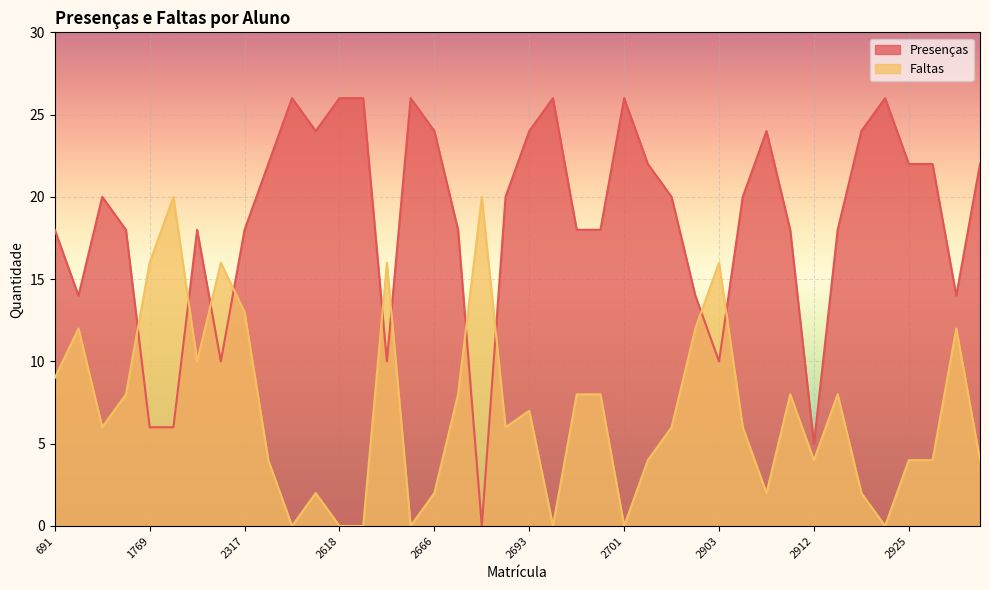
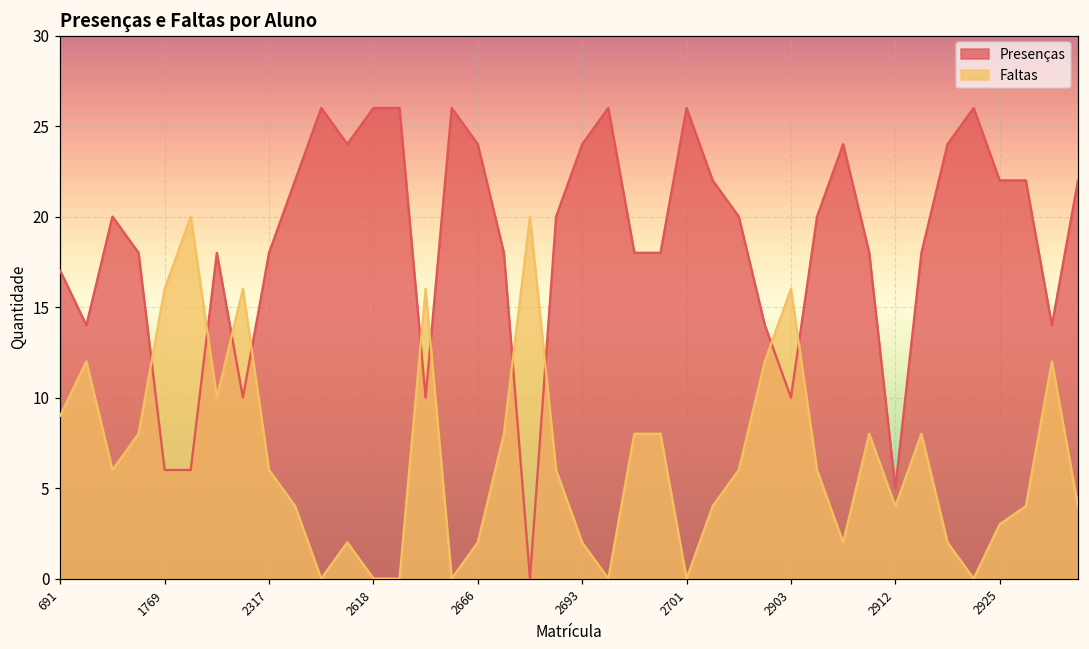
Presenças, 691: 18 -> 17
Faltas, 2317: 13 -> 6
Faltas, 2693: 7 -> 2
Faltas, 2925: 4 -> 3
